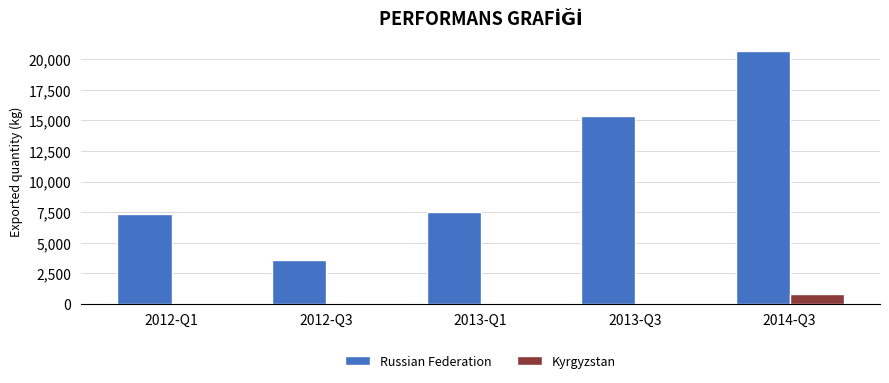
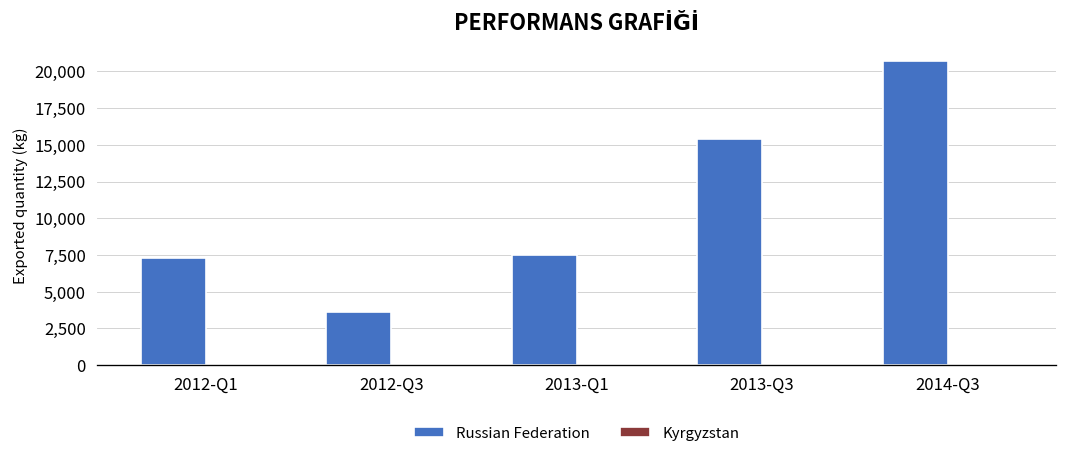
Kyrgyzstan, 2014-Q3: 800 -> 0
